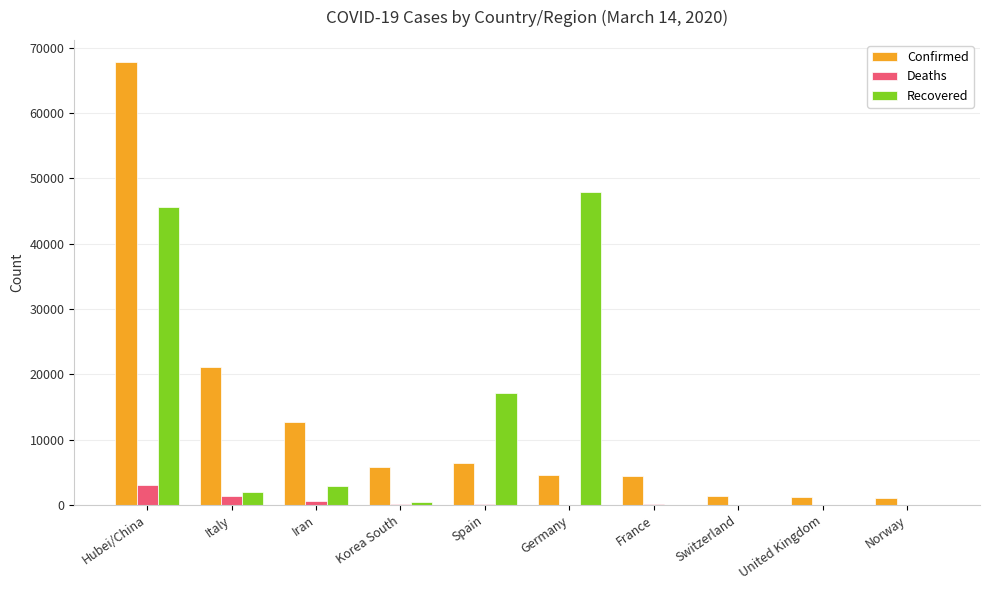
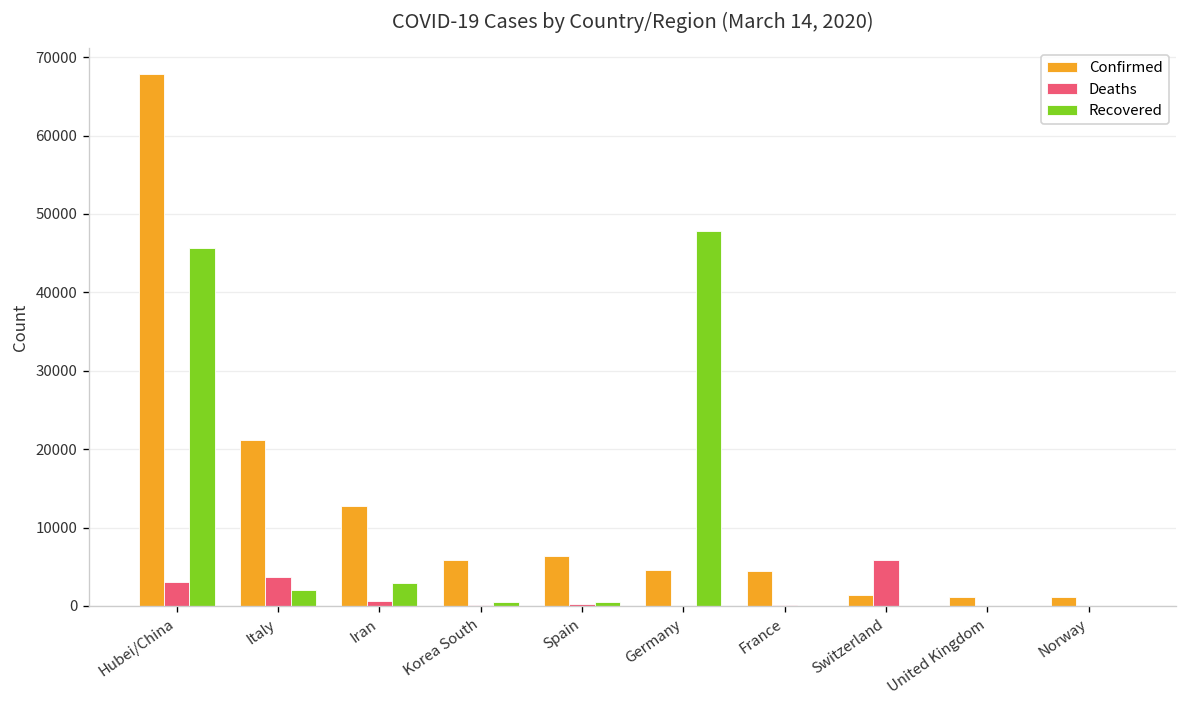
Deaths, Italy: 1000 -> 4000
Recovered, Spain: 17000 -> 1000
Deaths, Switzerland: 0 -> 6000
